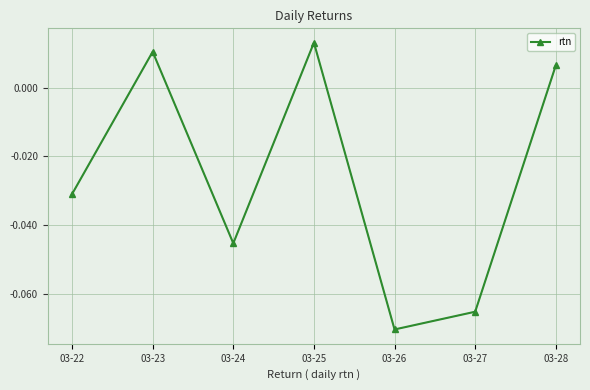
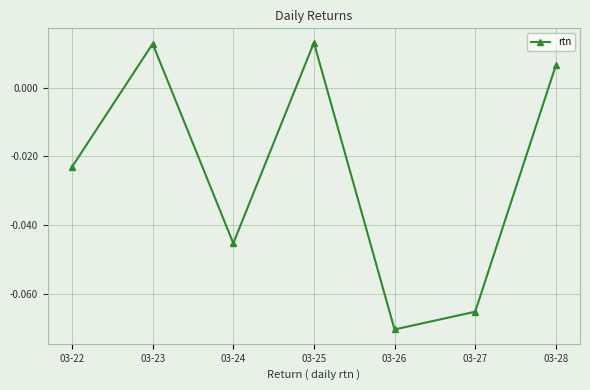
03-22: -0.031 -> -0.023
03-23: 0.010 -> 0.013
